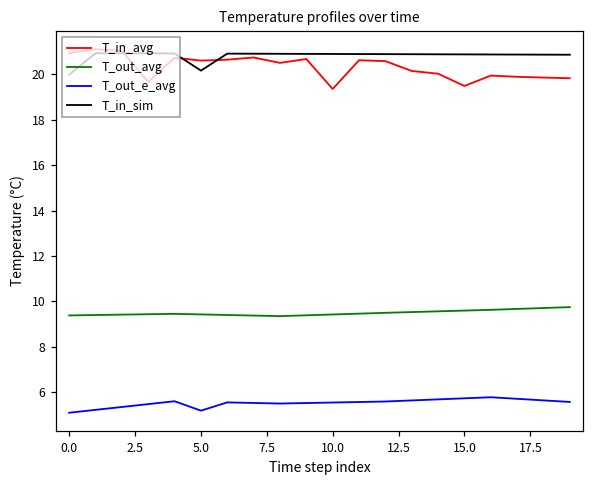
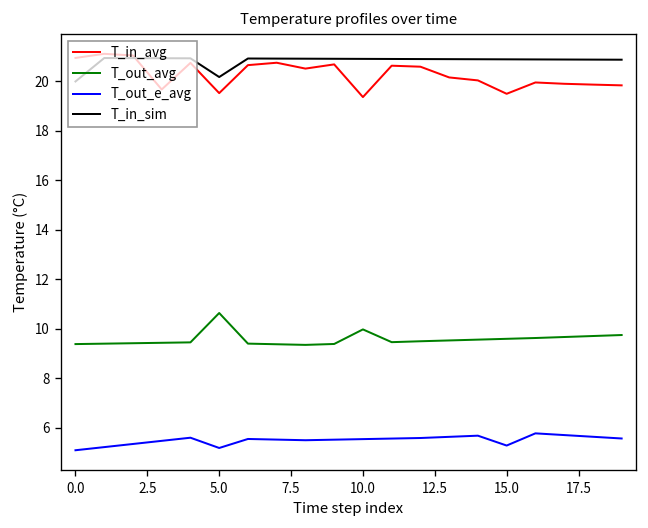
T_in_avg, 5.0: 20.6 -> 19.5
T_out_avg, 5.0: 9.4 -> 10.6
T_out_avg, 10.0: 9.4 -> 10.0
T_out_e_avg, 15.0: 5.7 -> 5.3
